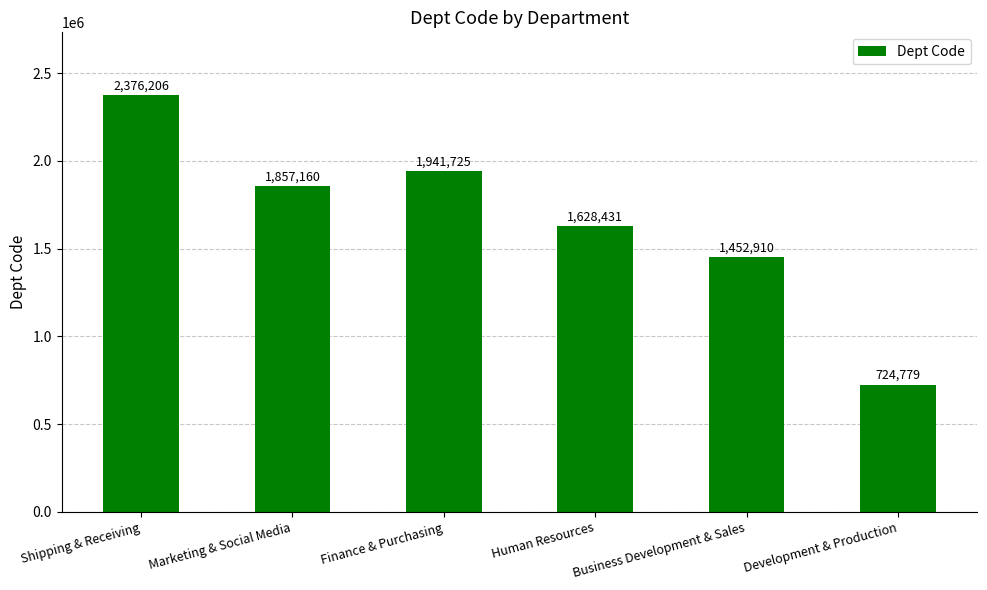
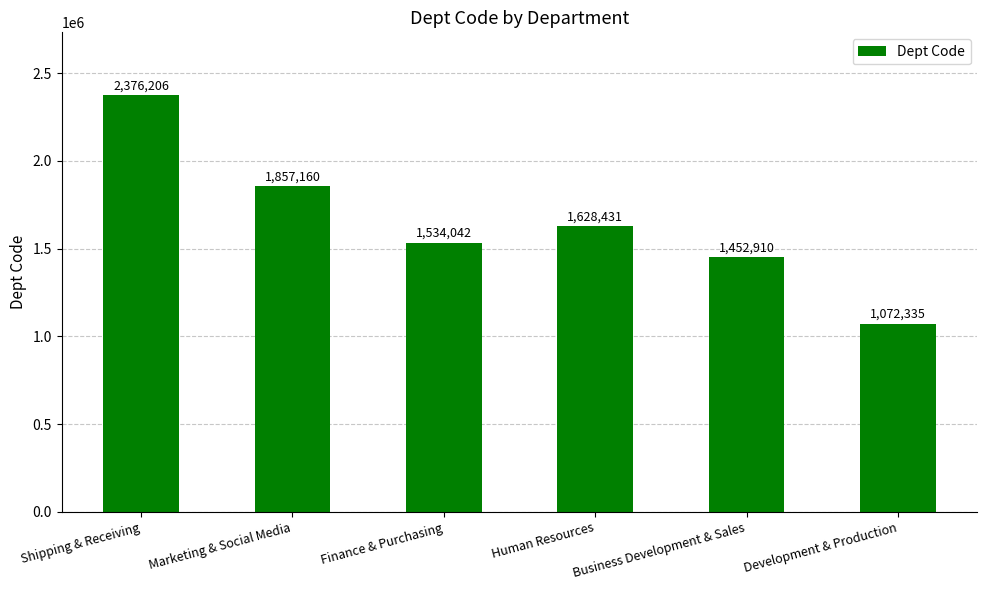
Finance & Purchasing: 1,941,725 -> 1,534,042
Development & Production: 724,779 -> 1,072,335
